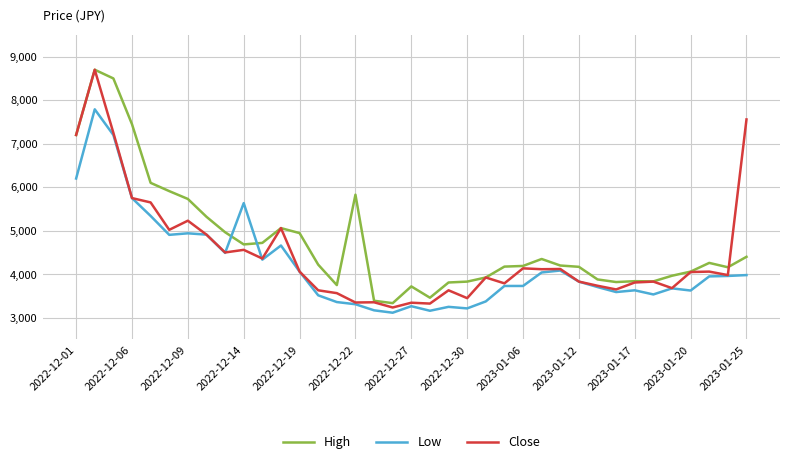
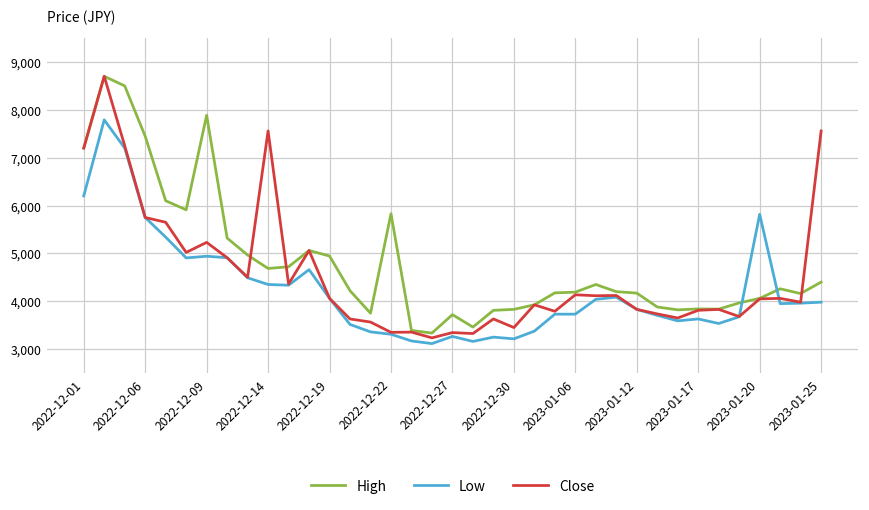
High, 2022-12-09: 5,700 -> 7,900
Low, 2022-12-14: 5,600 -> 4,400
Close, 2022-12-14: 4,600 -> 7,600
Low, 2023-01-20: 3,600 -> 5,800
